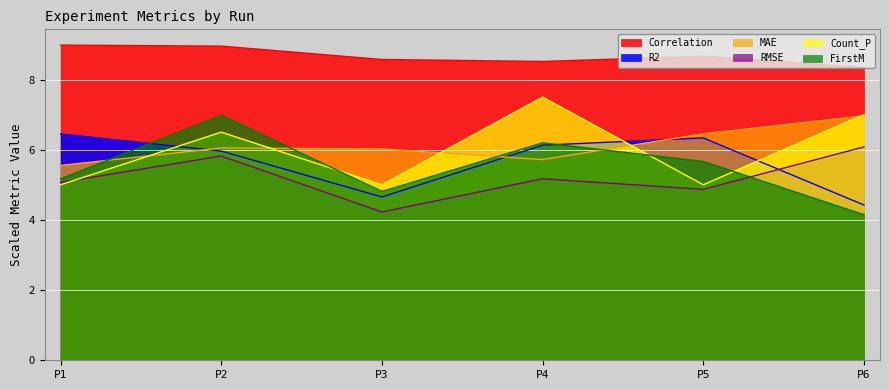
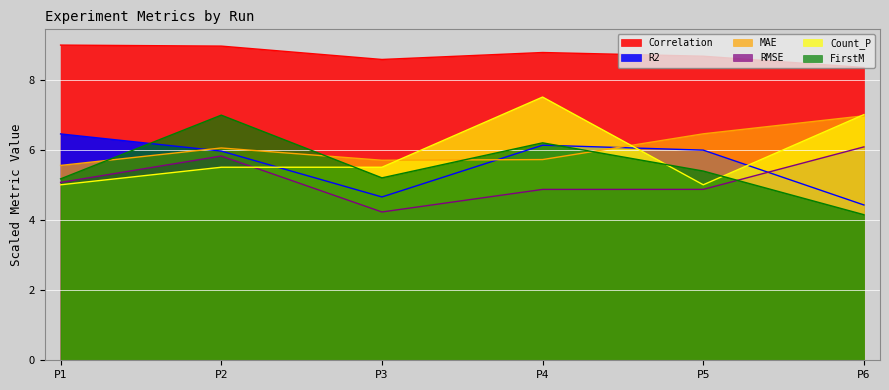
Count_P, P2: 6.5 -> 5.5
MAE, P3: 6.0 -> 5.7
Count_P, P3: 5.0 -> 5.5
FirstM, P3: 4.8 -> 5.2
Correlation, P4: 8.5 -> 8.8
RMSE, P4: 5.2 -> 4.9
R2, P5: 6.3 -> 6.0
FirstM, P5: 5.7 -> 5.4
